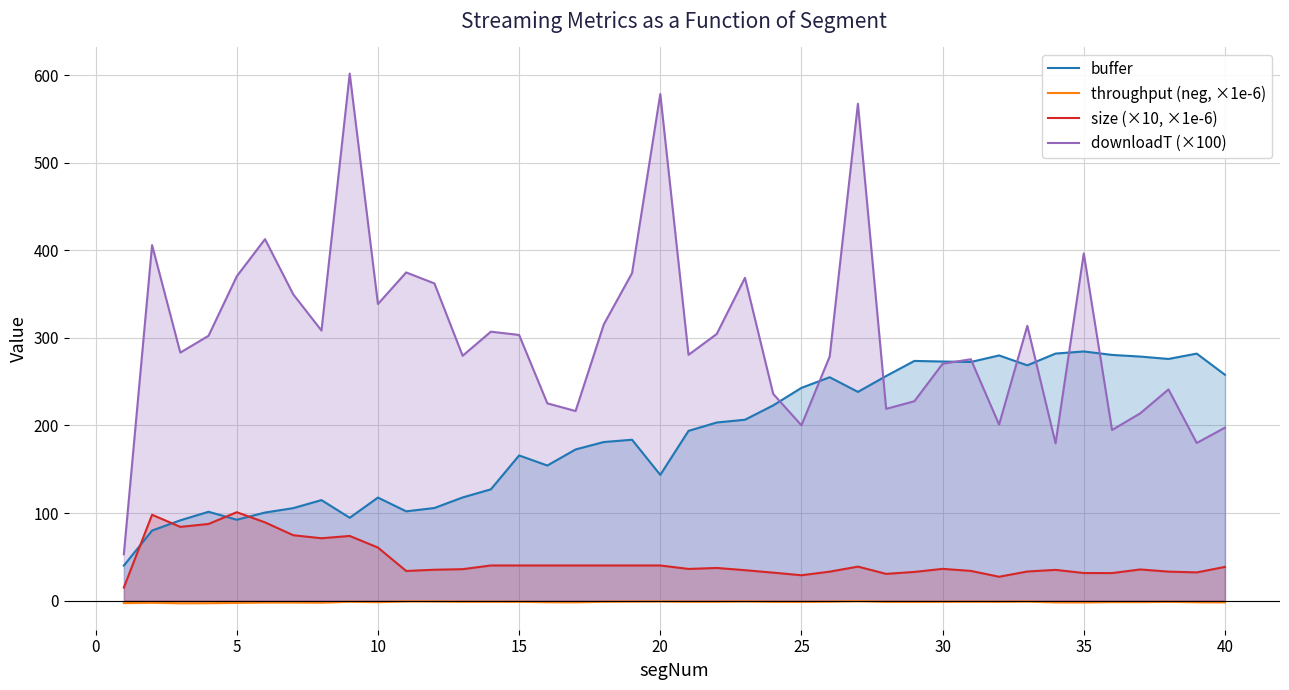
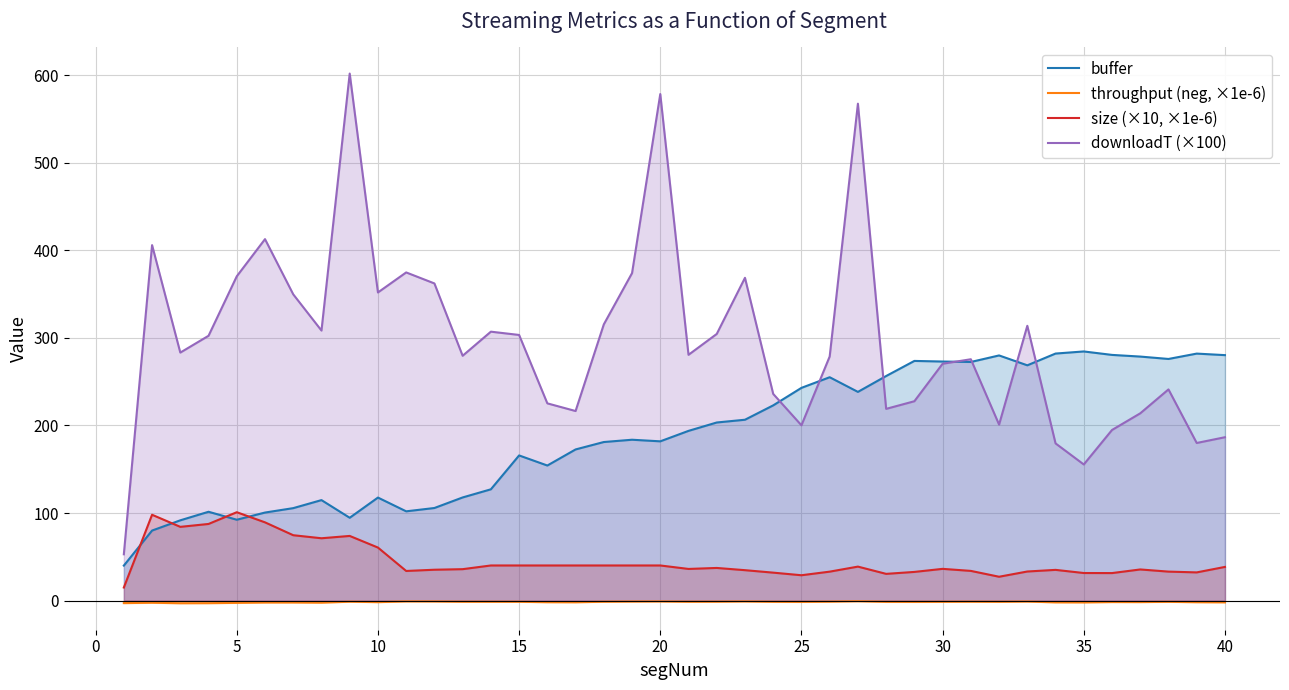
downloadT (×100), 10: 340 -> 350
buffer, 20: 140 -> 180
downloadT (×100), 35: 400 -> 160
buffer, 40: 260 -> 280
downloadT (×100), 40: 200 -> 190
